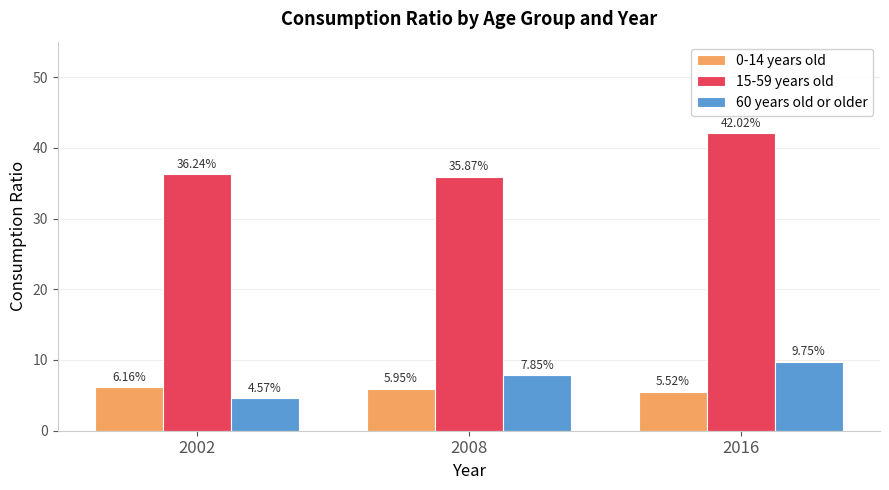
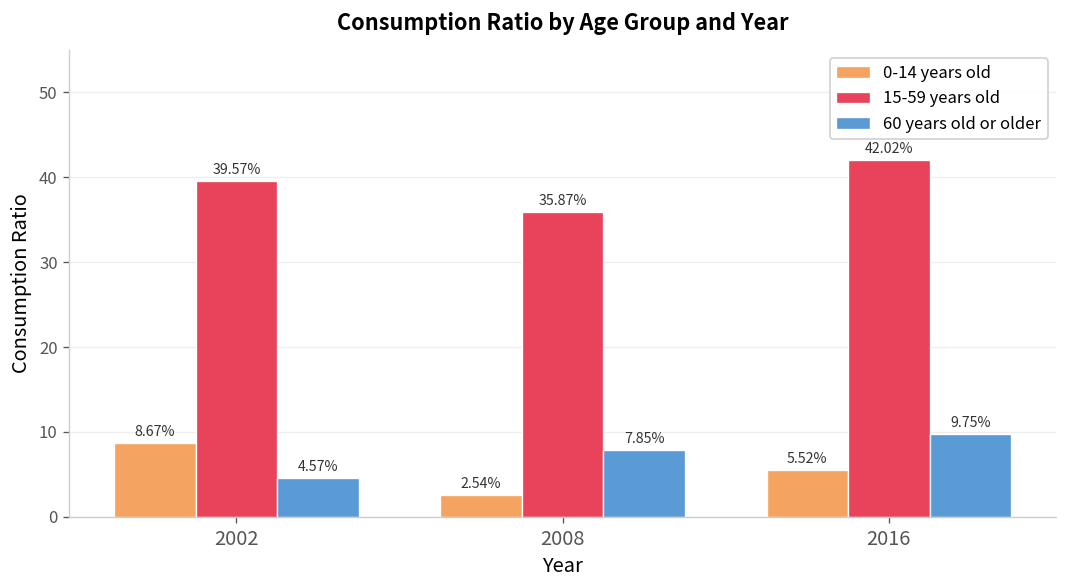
0-14 years old, 2002: 6.16% -> 8.67%
15-59 years old, 2002: 36.24% -> 39.57%
0-14 years old, 2008: 5.95% -> 2.54%
